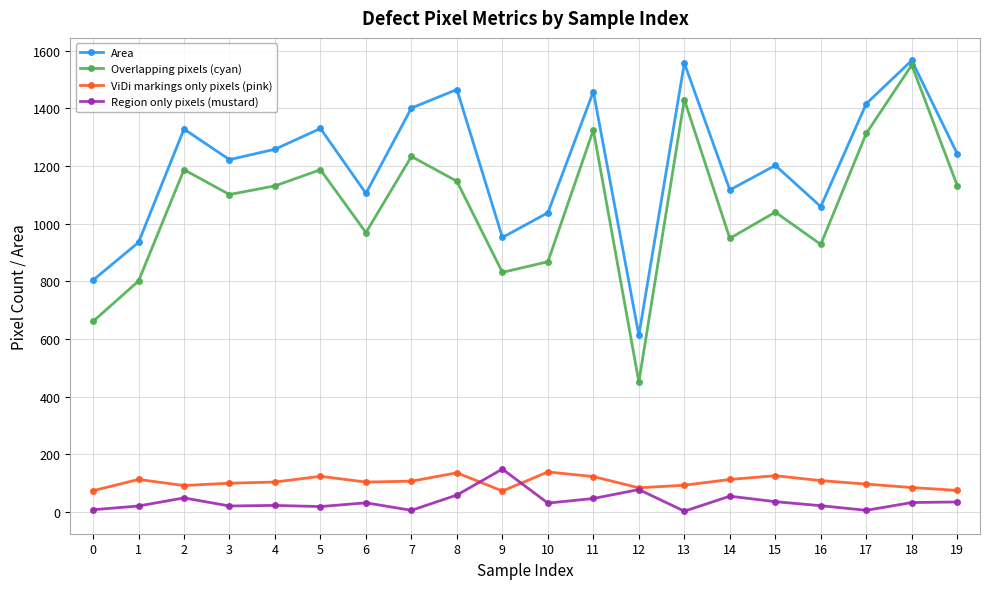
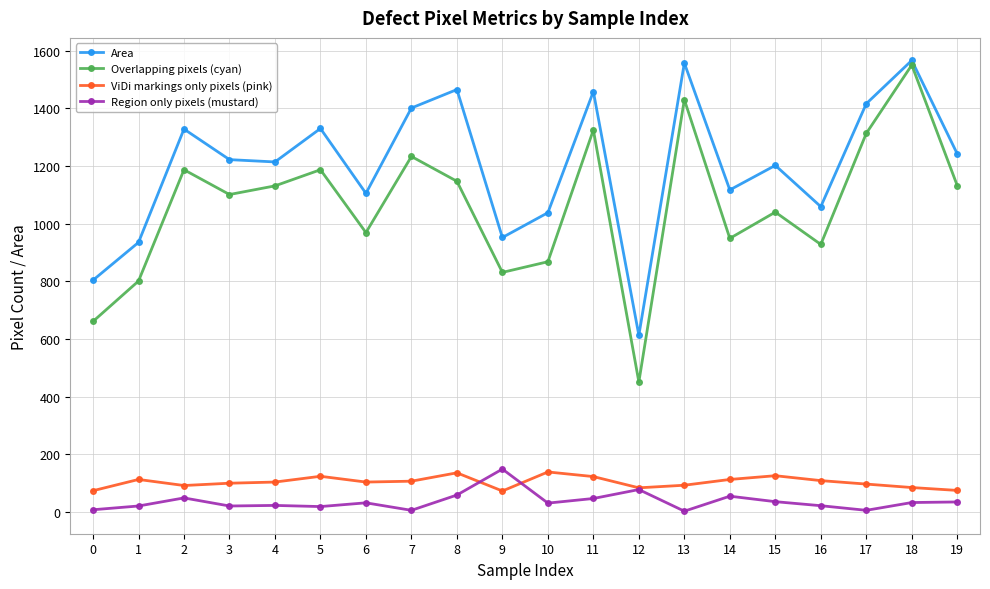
Area, 4: 1260 -> 1210
